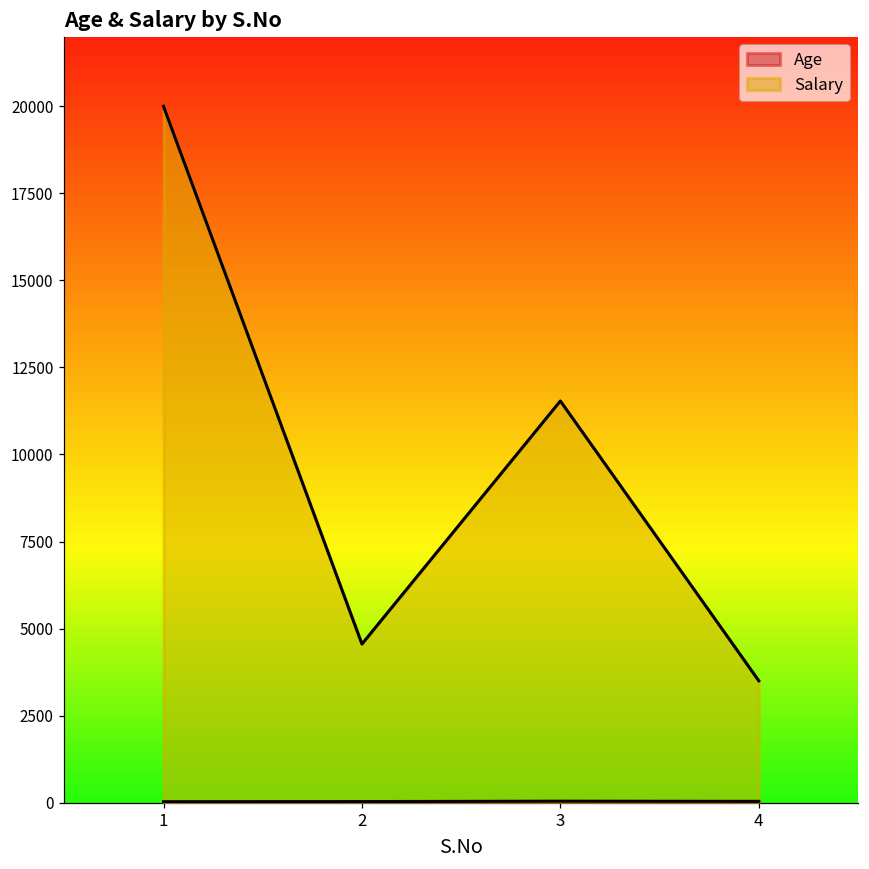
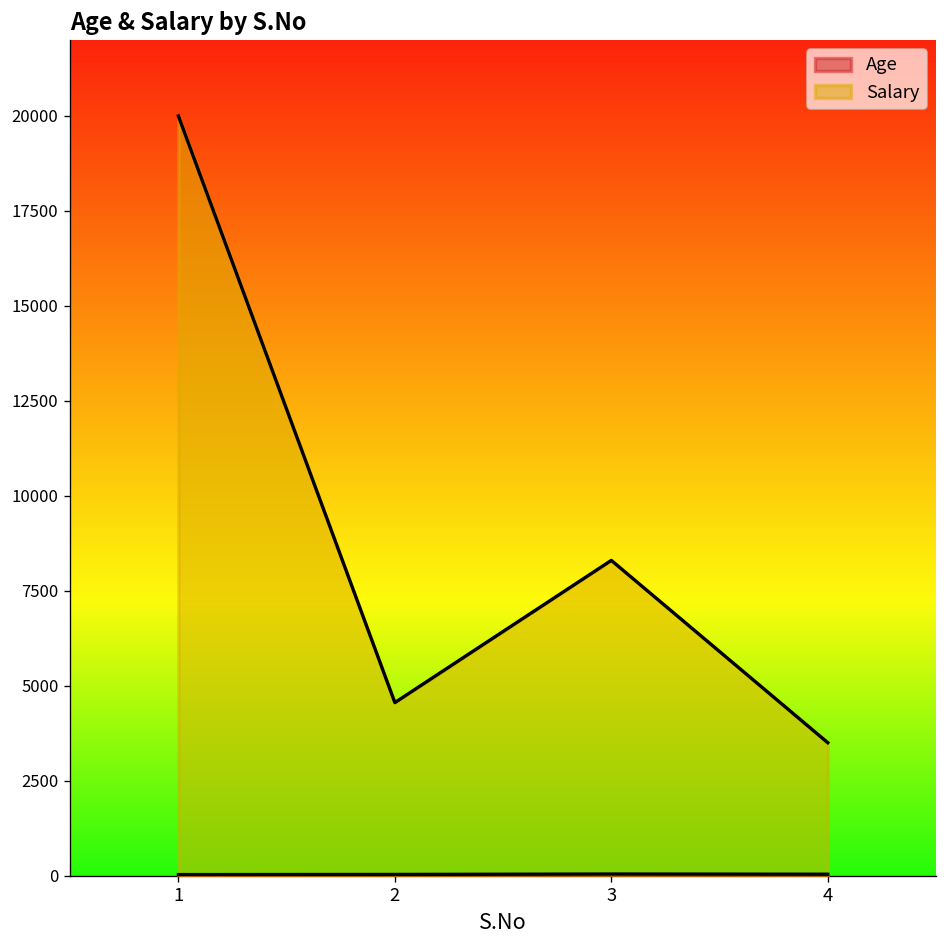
Salary, 3: 11500 -> 8300
